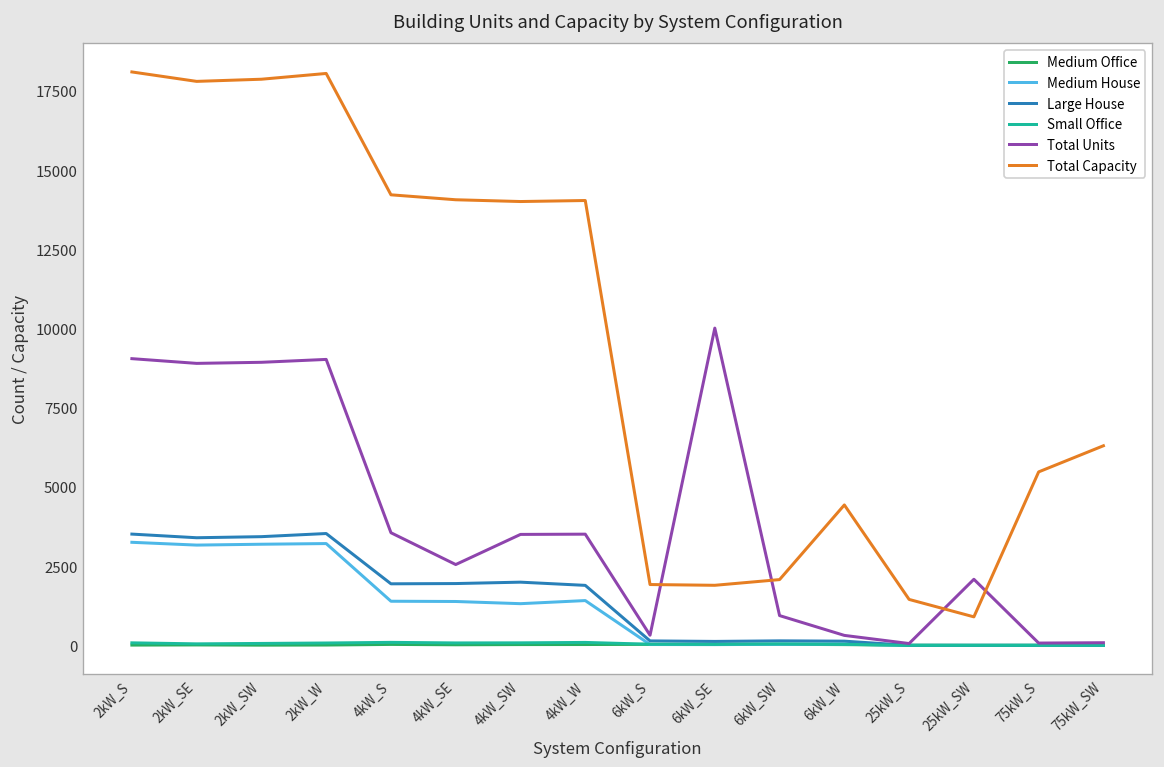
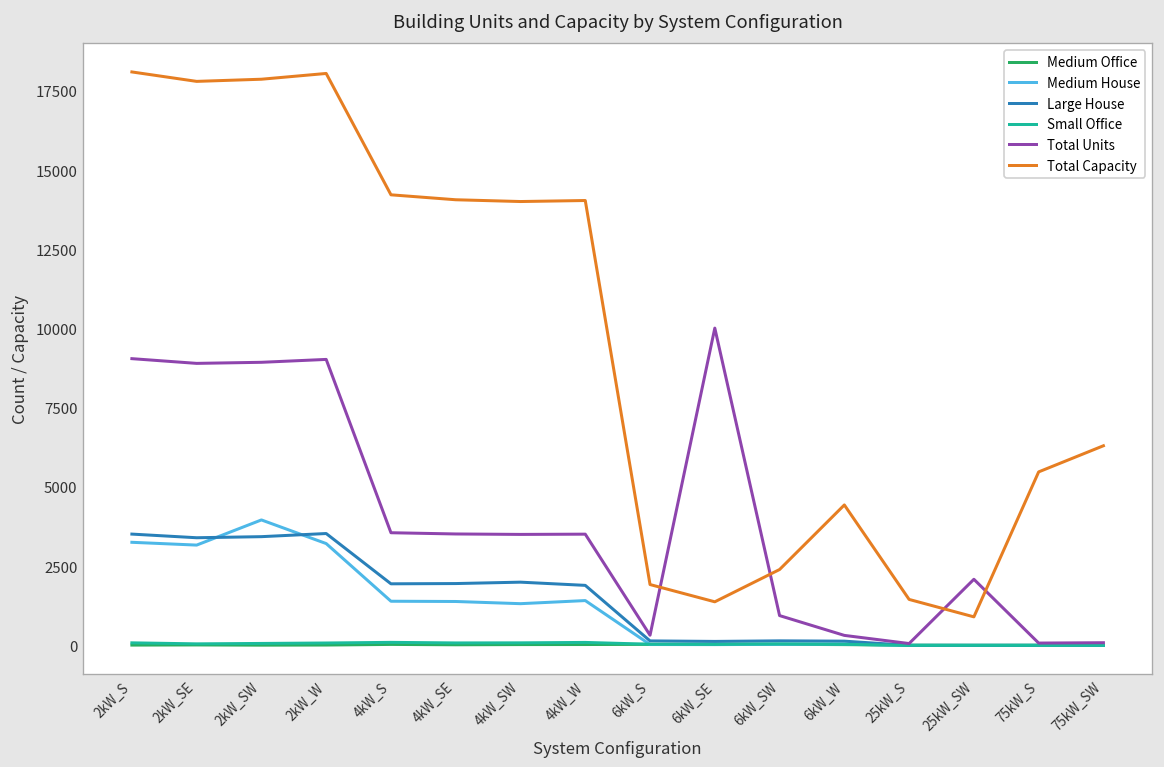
Medium House, 2kW_SW: 3200 -> 4000
Total Units, 4kW_SE: 2600 -> 3500
Total Capacity, 6kW_SE: 1900 -> 1400
Total Capacity, 6kW_SW: 2100 -> 2400
